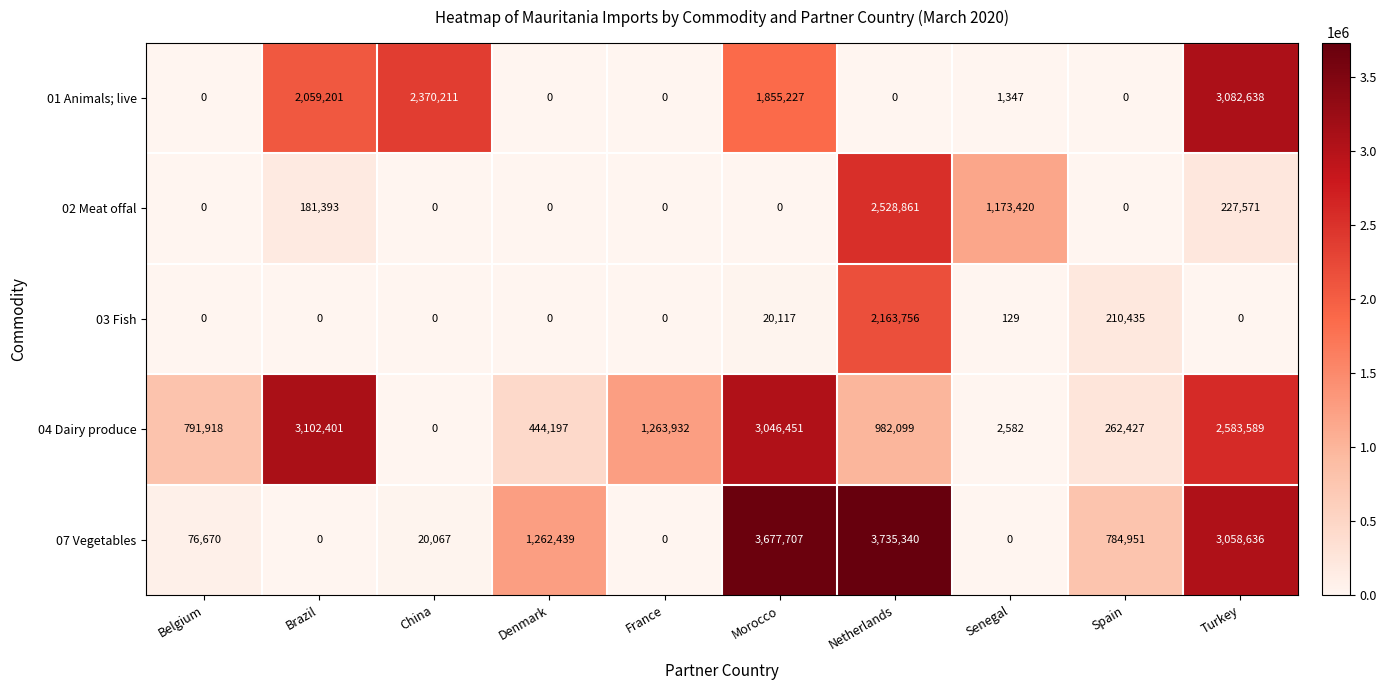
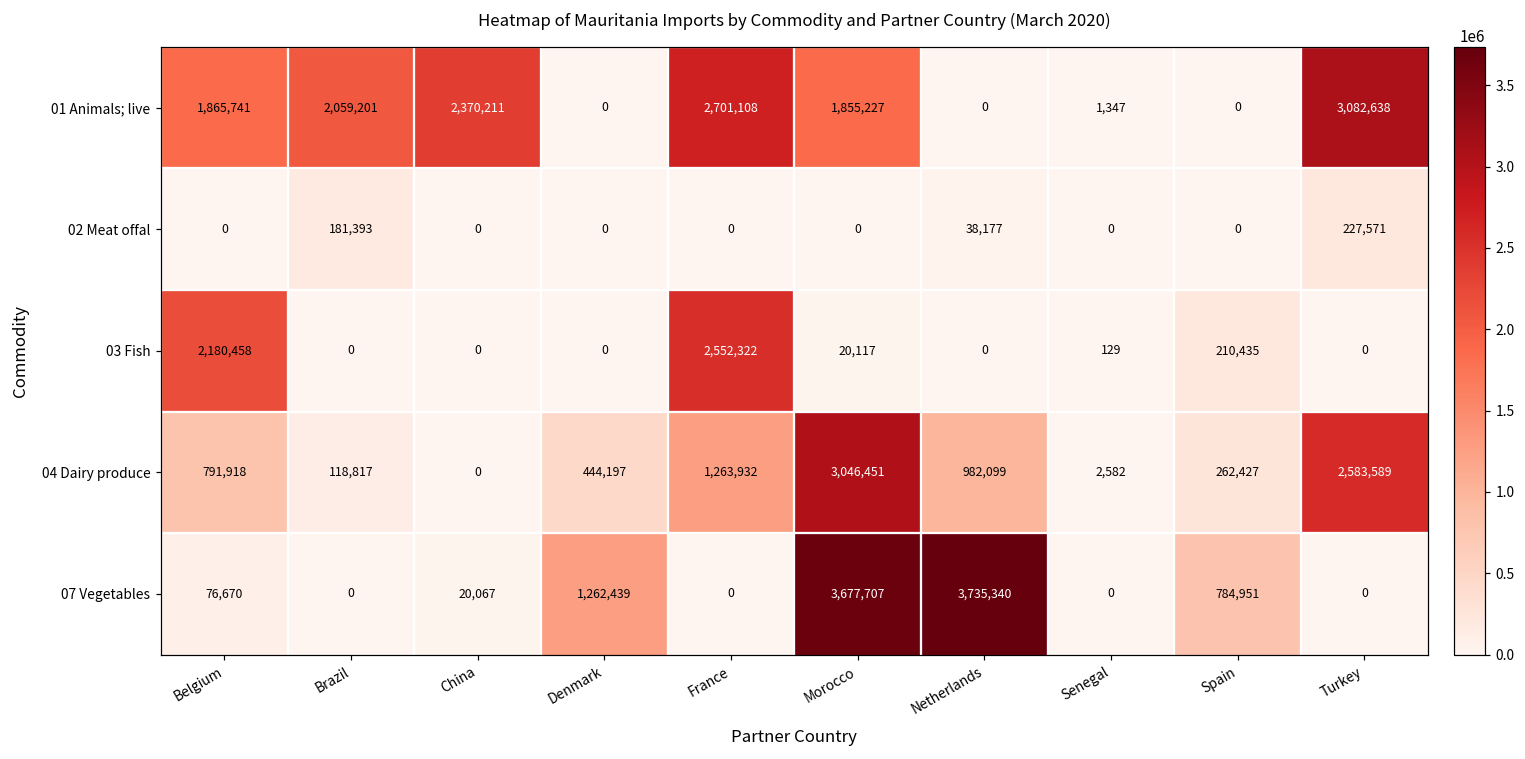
01 Animals; live, Belgium: 0 -> 1,865,741
01 Animals; live, France: 0 -> 2,701,108
02 Meat offal, Netherlands: 2,528,861 -> 38,177
02 Meat offal, Senegal: 1,173,420 -> 0
03 Fish, Belgium: 0 -> 2,180,458
03 Fish, France: 0 -> 2,552,322
03 Fish, Netherlands: 2,163,756 -> 0
04 Dairy produce, Brazil: 3,102,401 -> 118,817
07 Vegetables, Turkey: 3,058,636 -> 0
